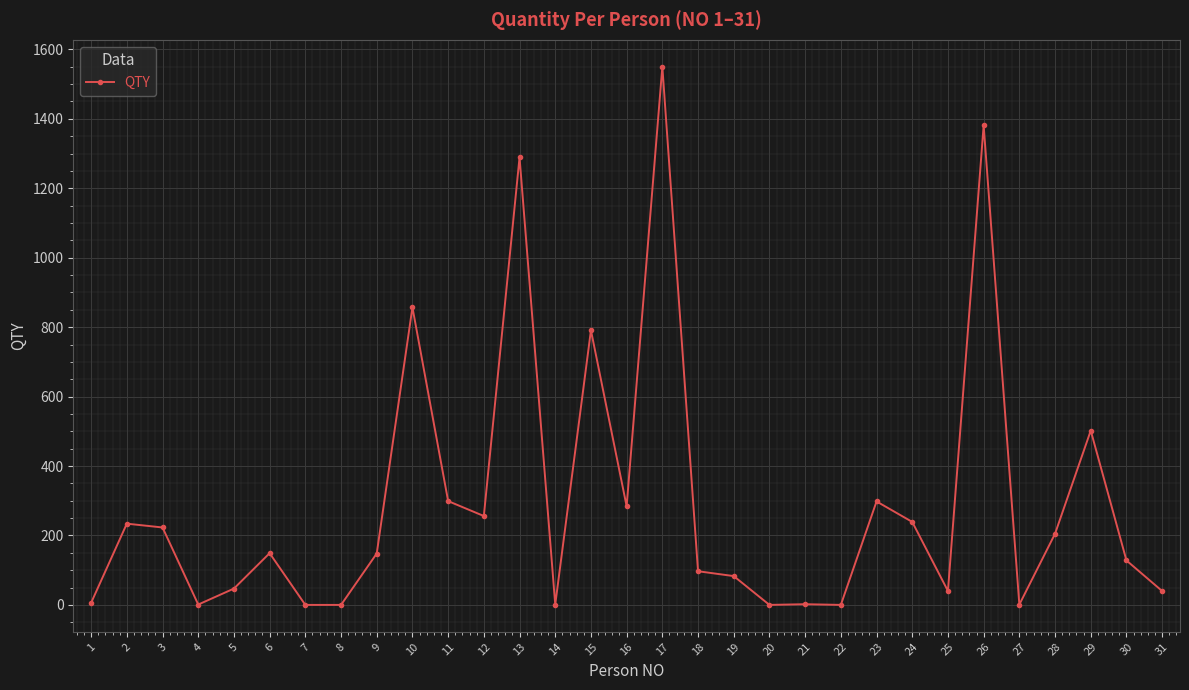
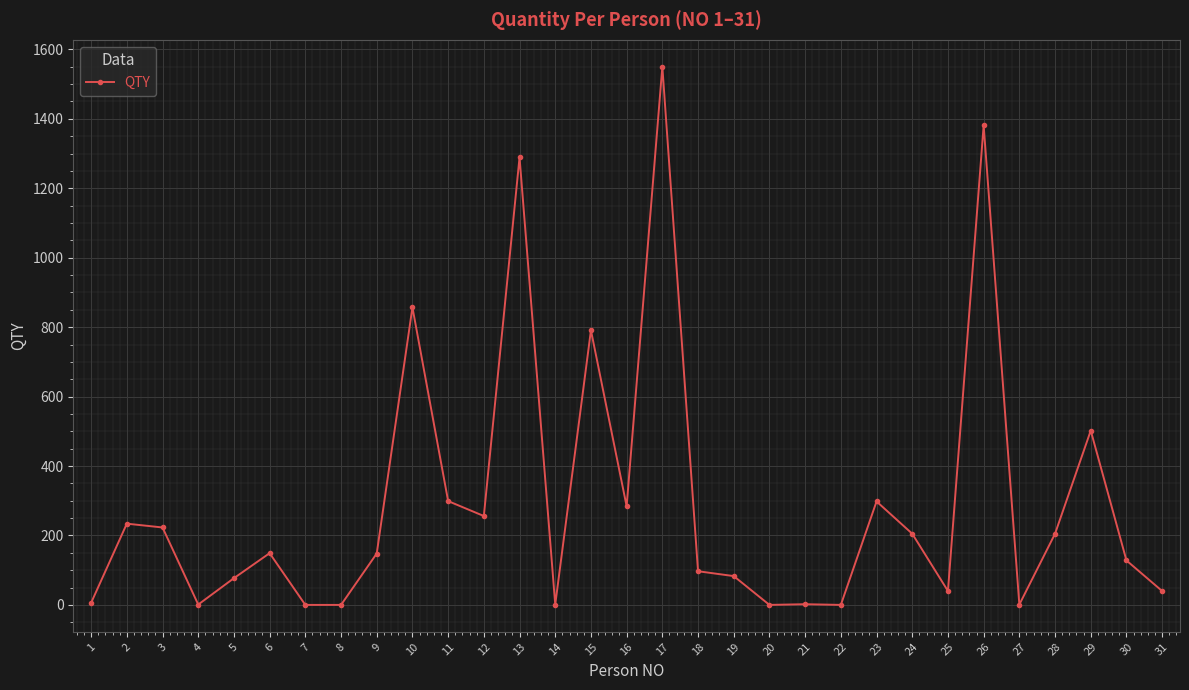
5: 50 -> 80
24: 240 -> 210
